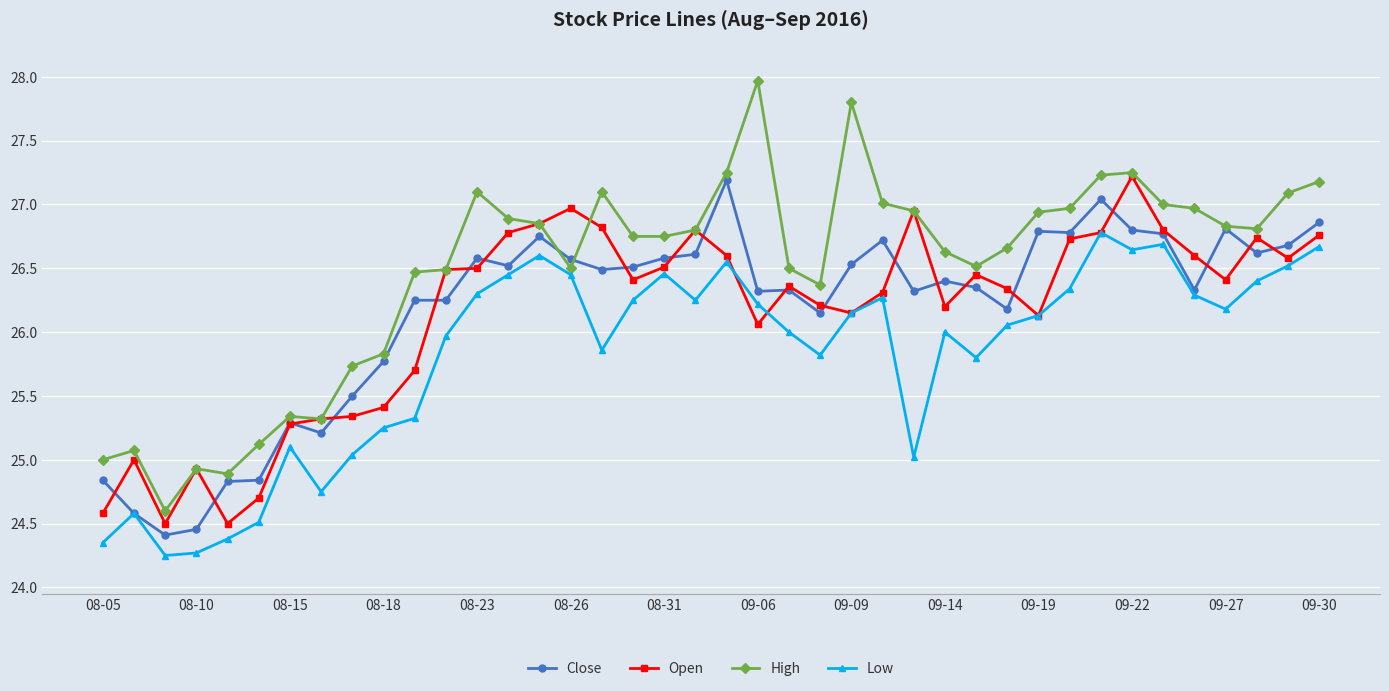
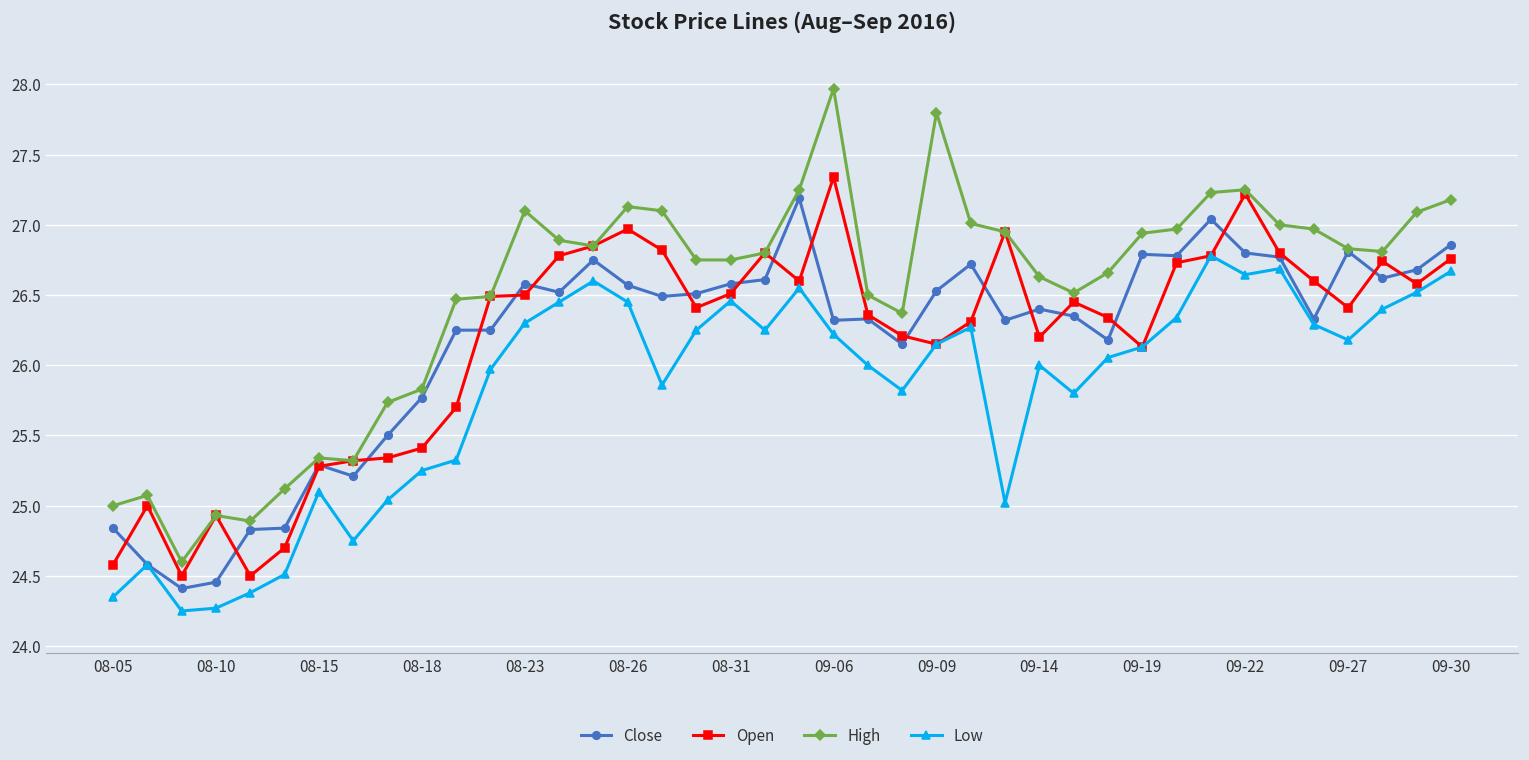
High, 08-26: 26.50 -> 27.13
Open, 09-06: 26.06 -> 27.34
